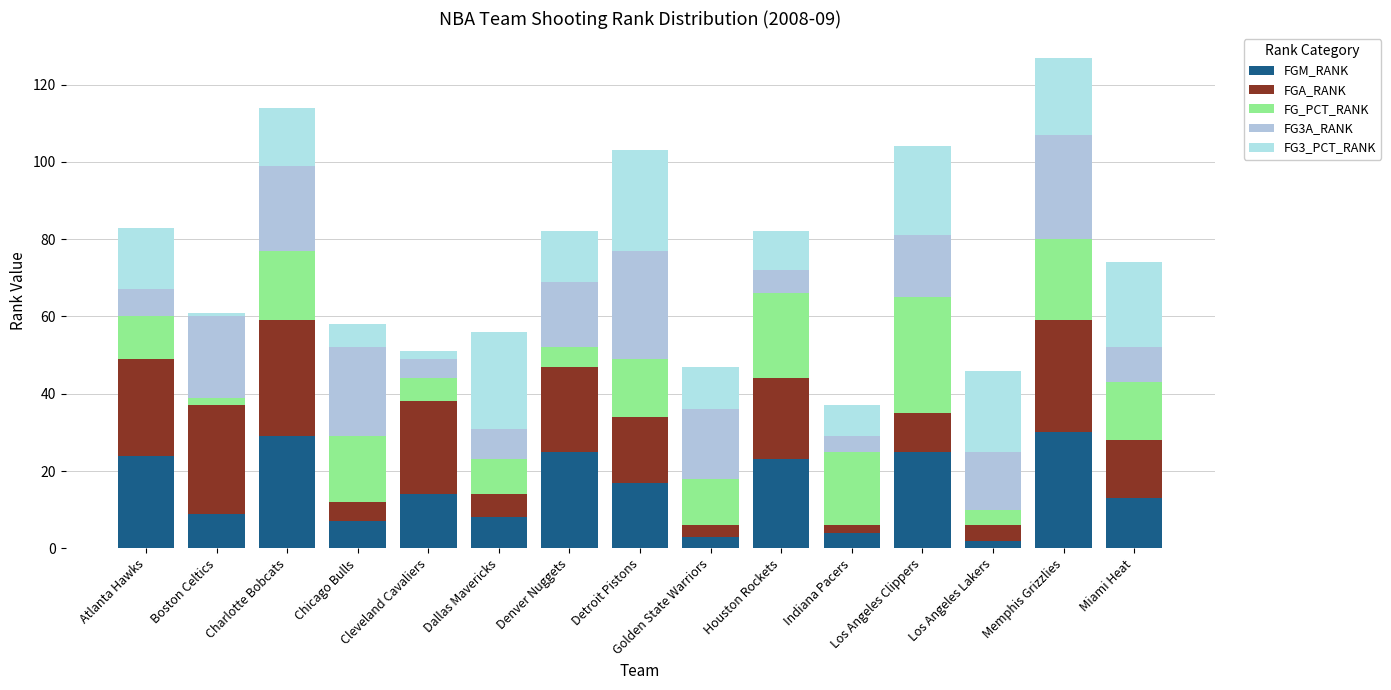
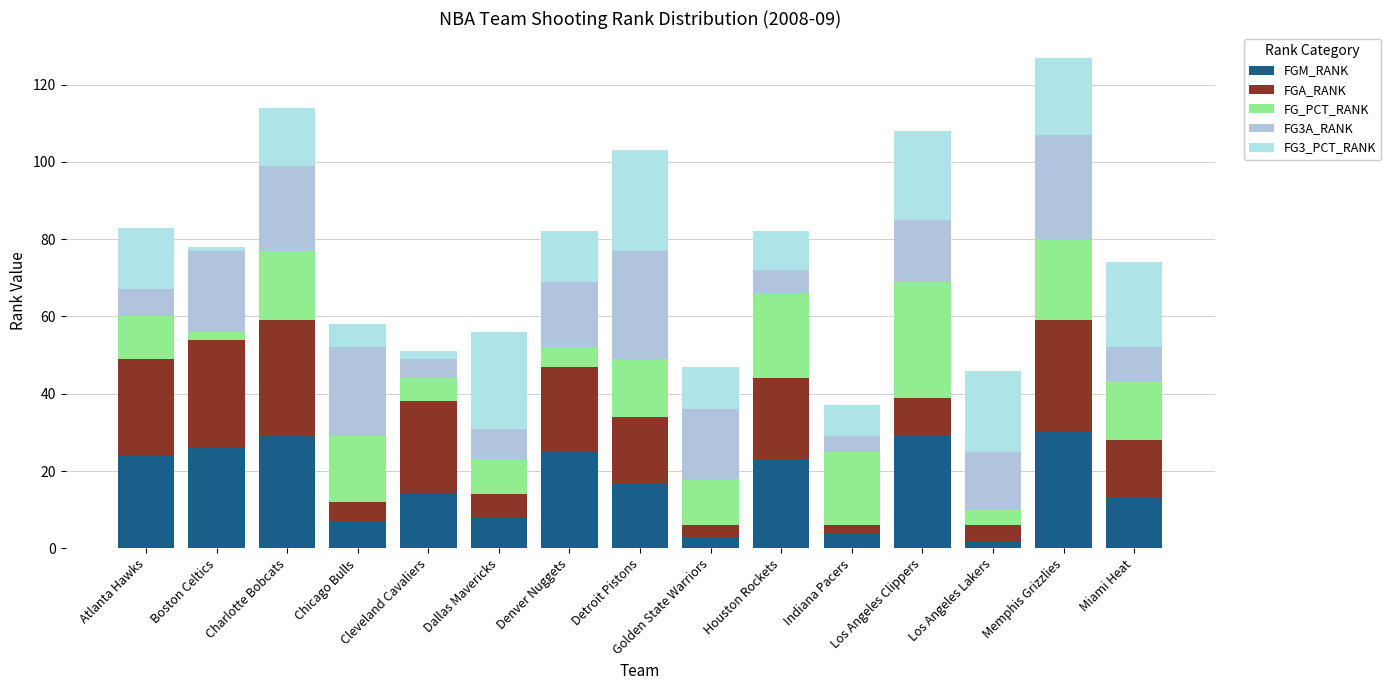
FGM_RANK, Boston Celtics: 9 -> 26
FGM_RANK, Los Angeles Clippers: 25 -> 29
